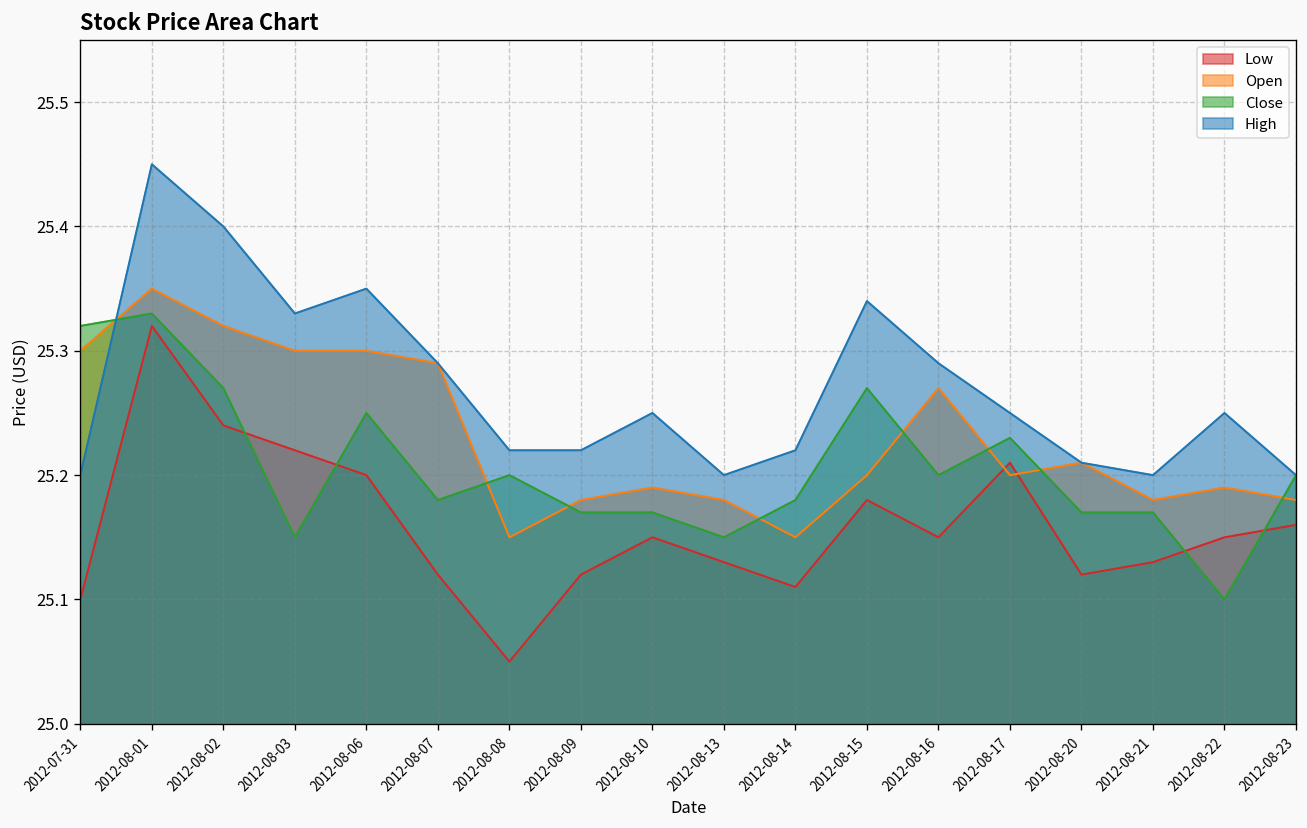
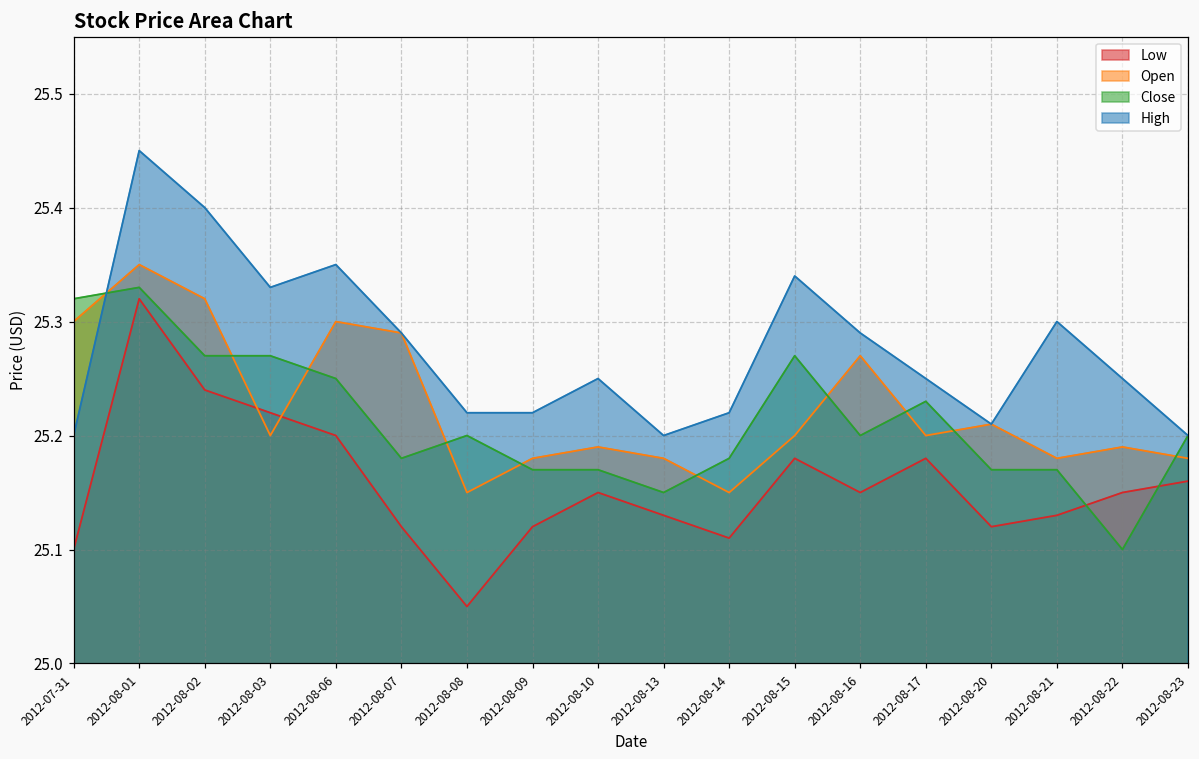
Open, 2012-08-03: 25.3 -> 25.2
Close, 2012-08-03: 25.15 -> 25.27
Low, 2012-08-17: 25.21 -> 25.18
High, 2012-08-21: 25.2 -> 25.3
